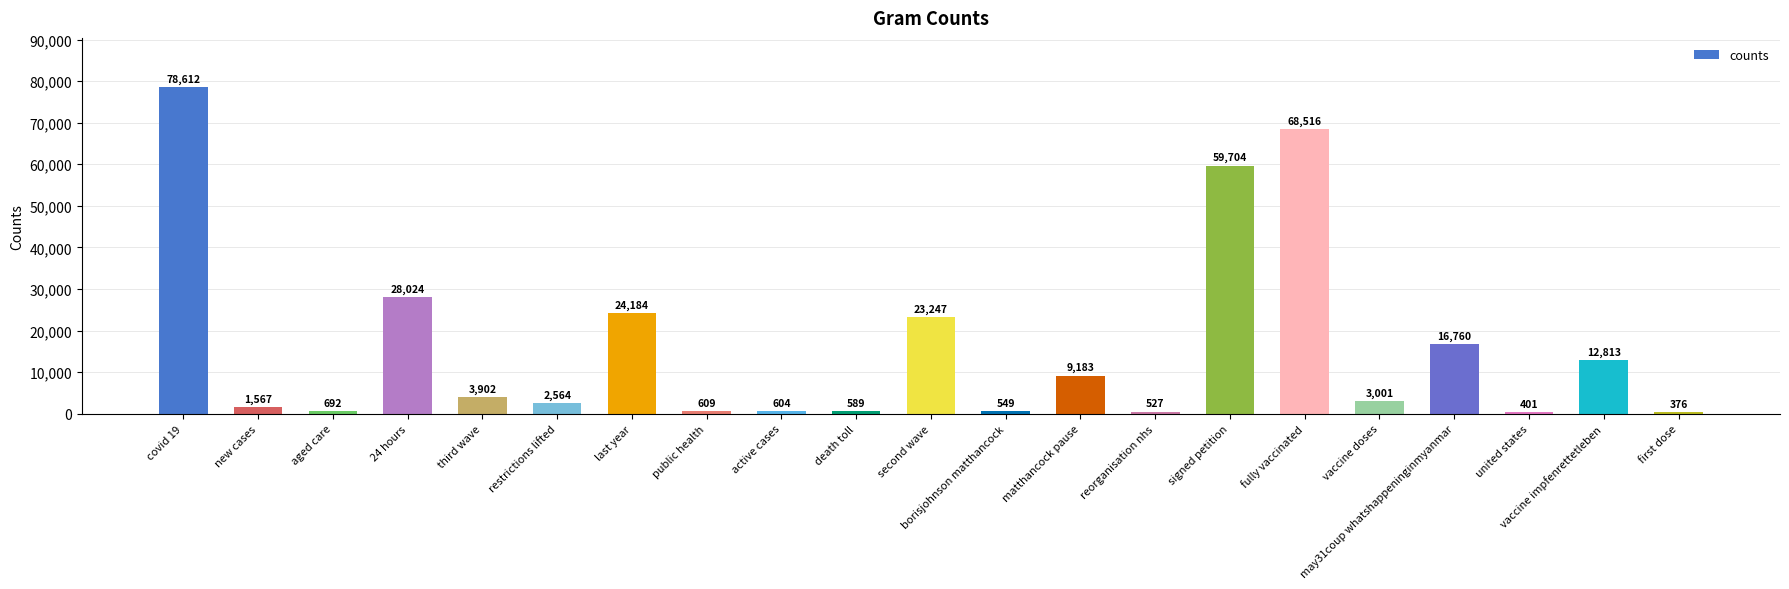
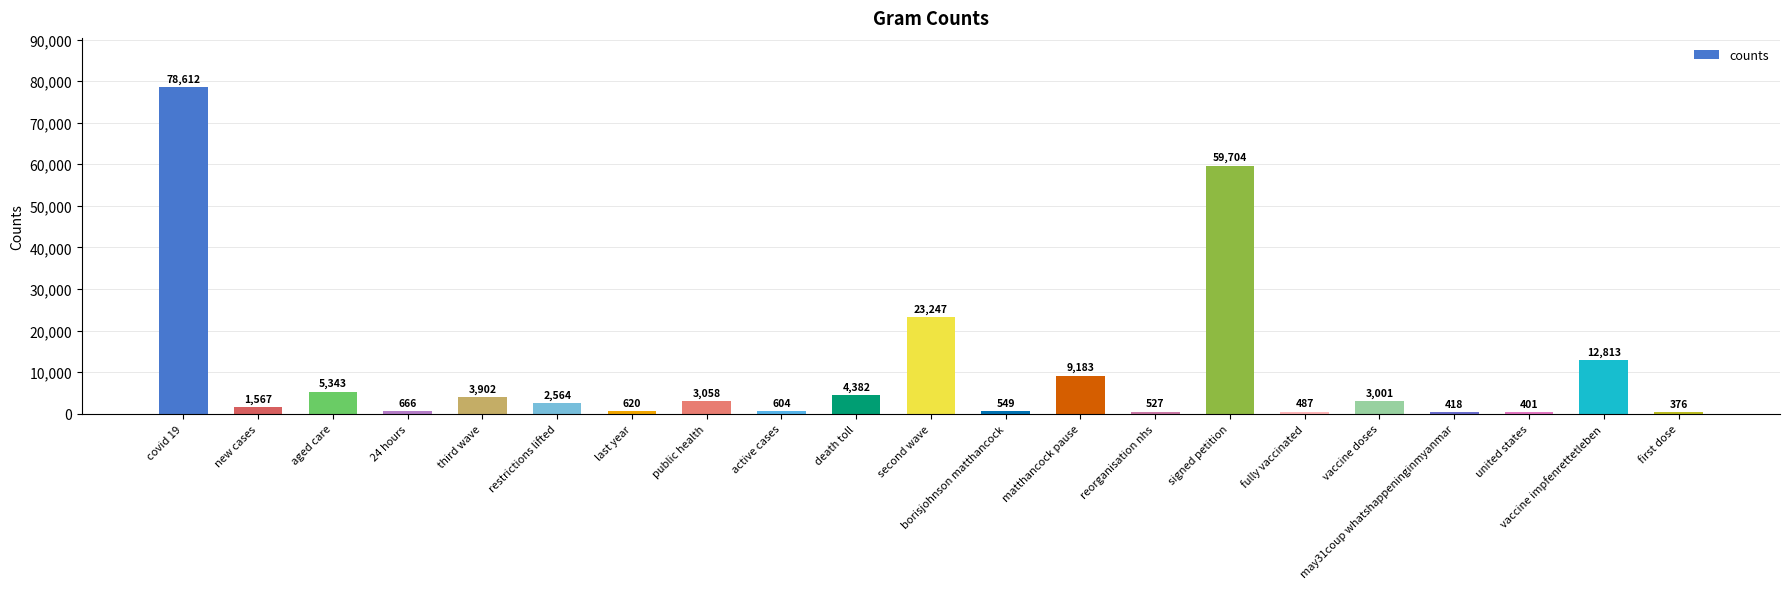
aged care: 692 -> 5,343
24 hours: 28,024 -> 666
last year: 24,184 -> 620
public health: 609 -> 3,058
death toll: 589 -> 4,382
fully vaccinated: 68,516 -> 487
may31coup whatshappeninginmyanmar: 16,760 -> 418
